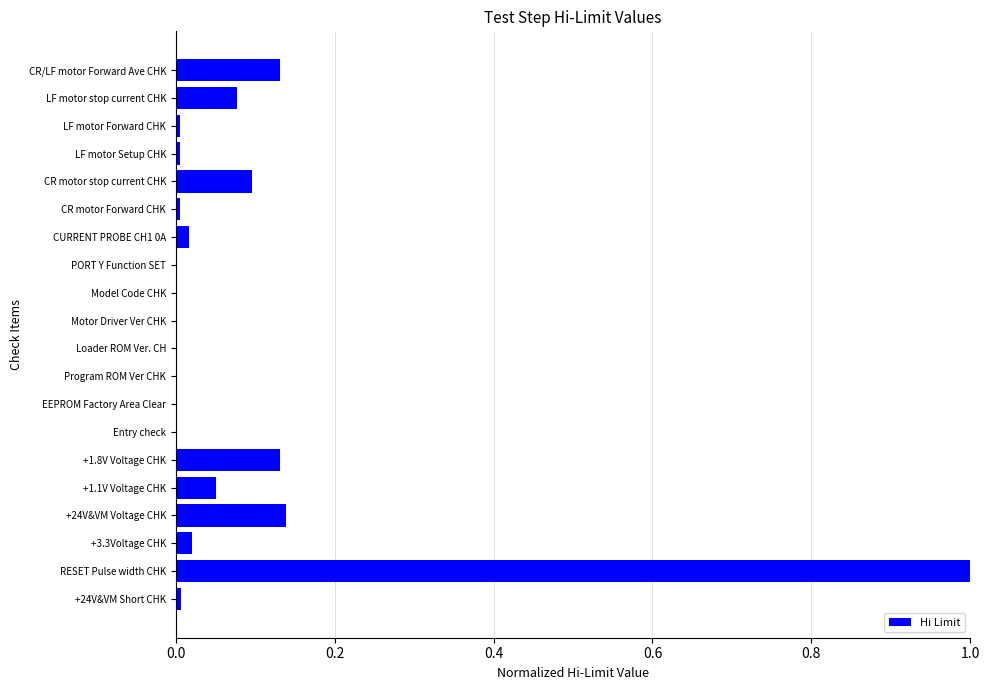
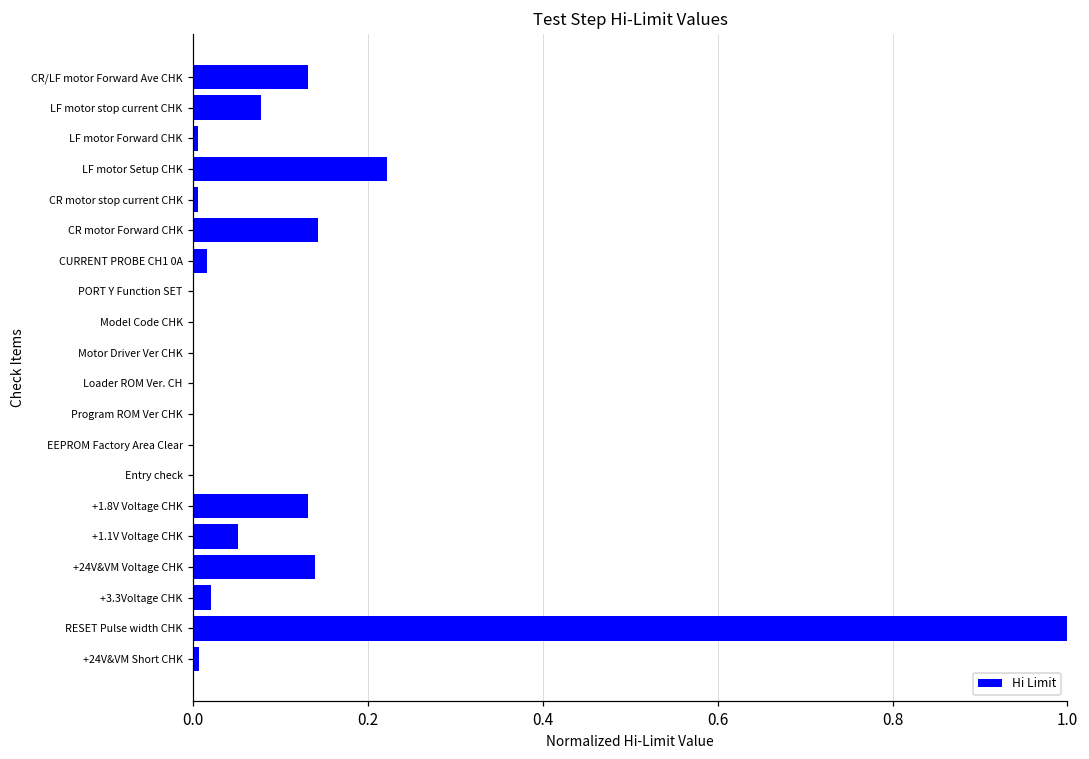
LF motor Setup CHK: 0.01 -> 0.22
CR motor stop current CHK: 0.10 -> 0.01
CR motor Forward CHK: 0.01 -> 0.14
